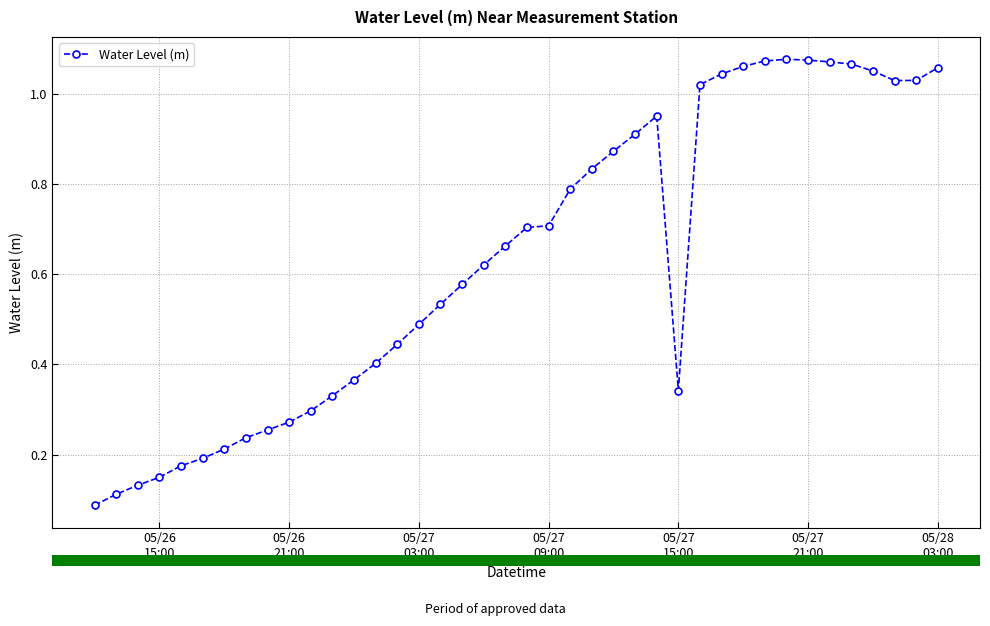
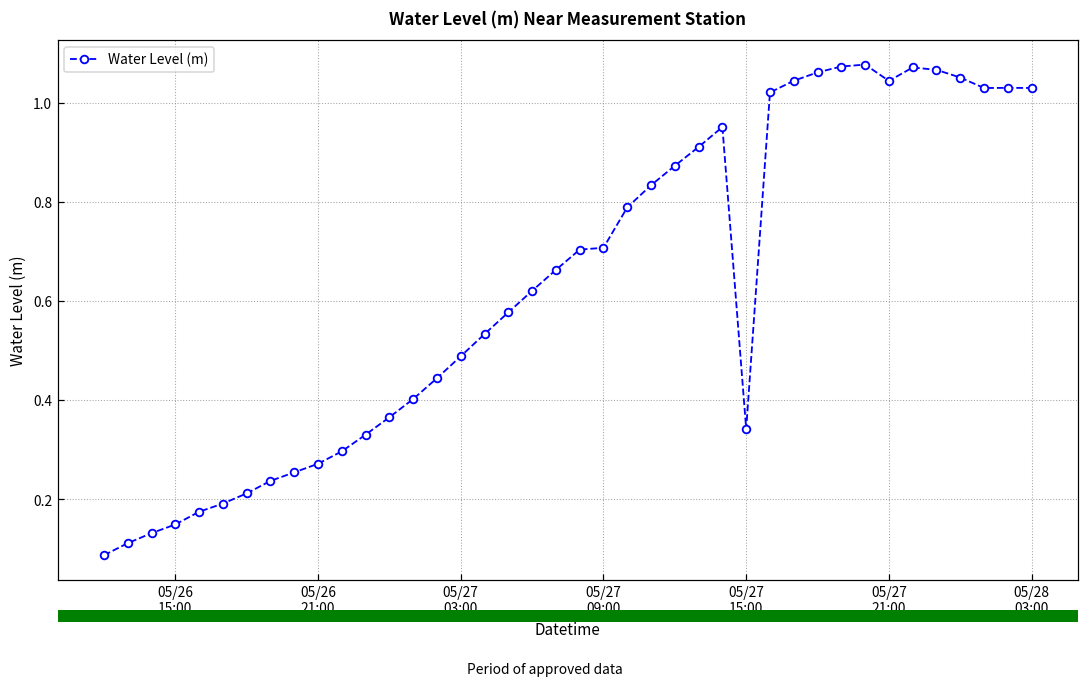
05/27 21:00: 1.07 -> 1.04
05/28 03:00: 1.06 -> 1.03
